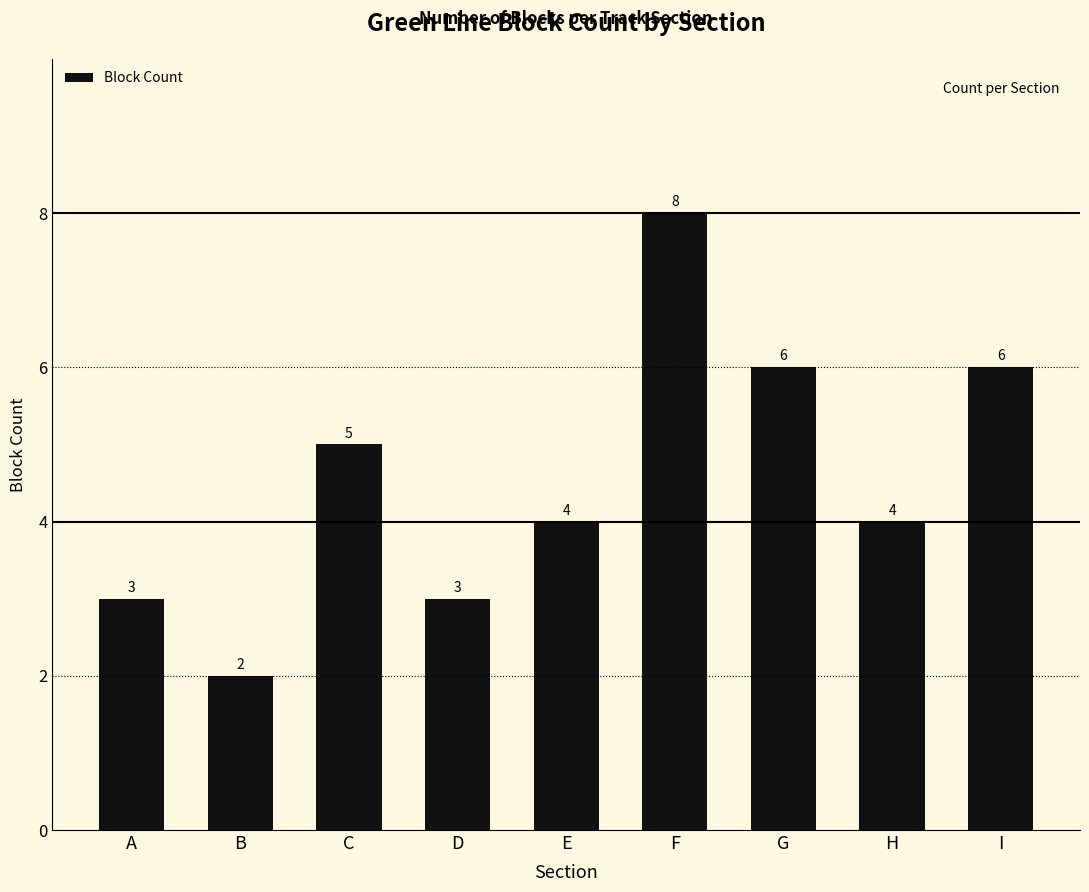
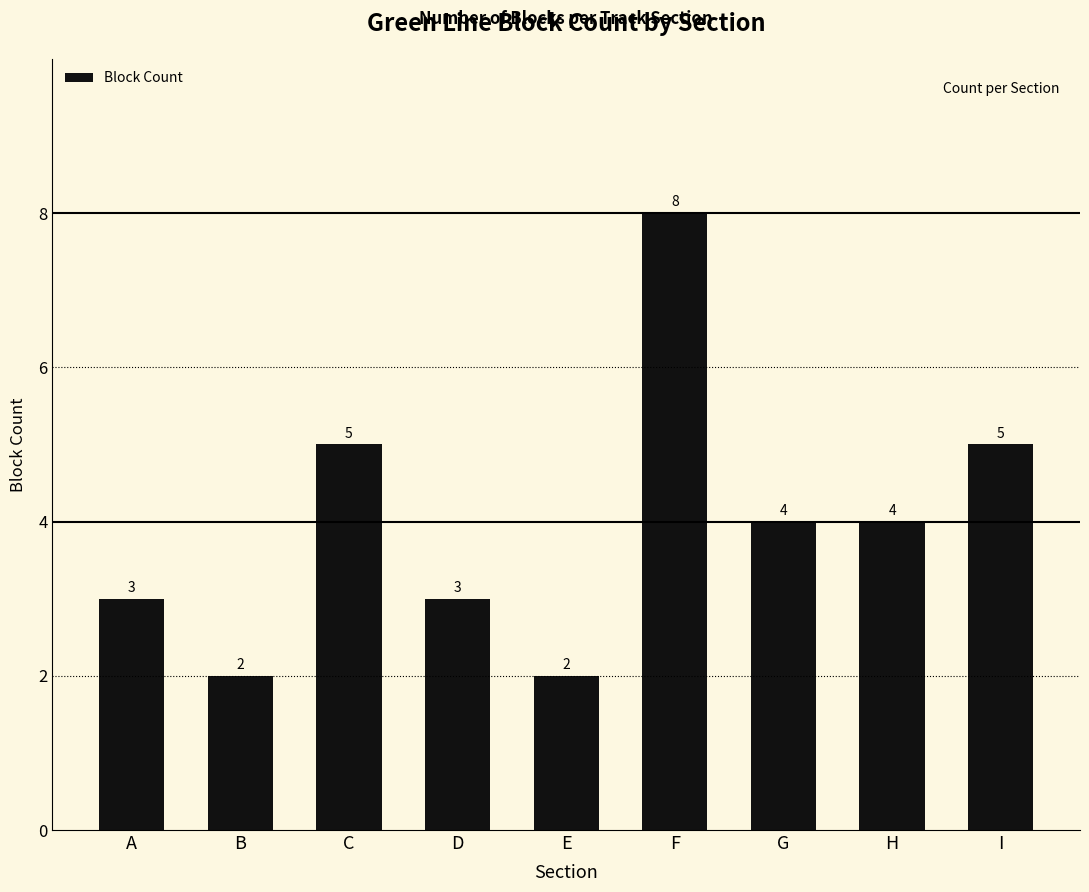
E: 4 -> 2
G: 6 -> 4
I: 6 -> 5
